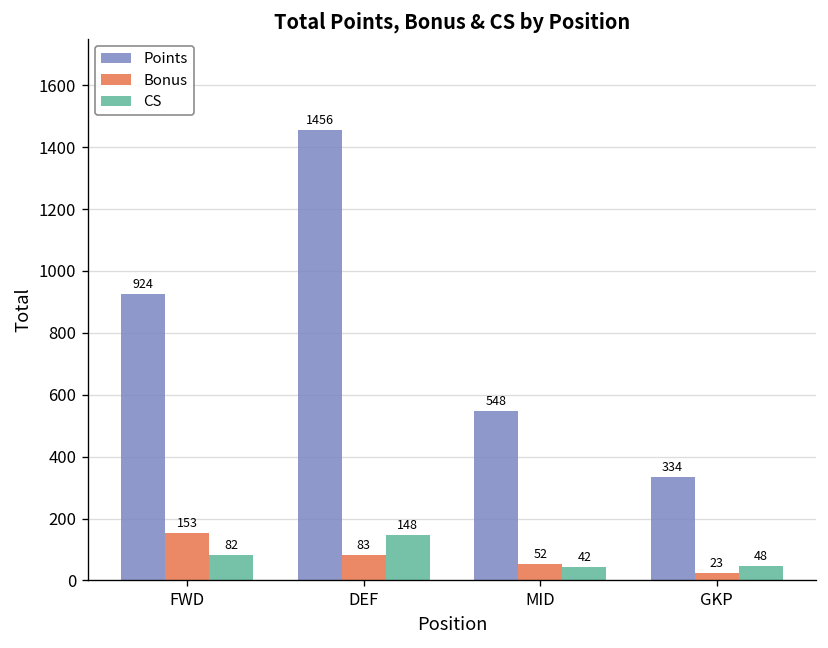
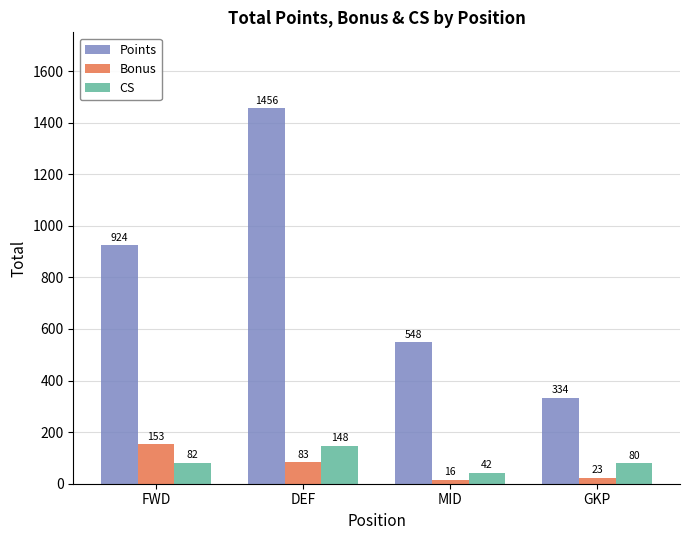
Bonus, MID: 52 -> 16
CS, GKP: 48 -> 80
